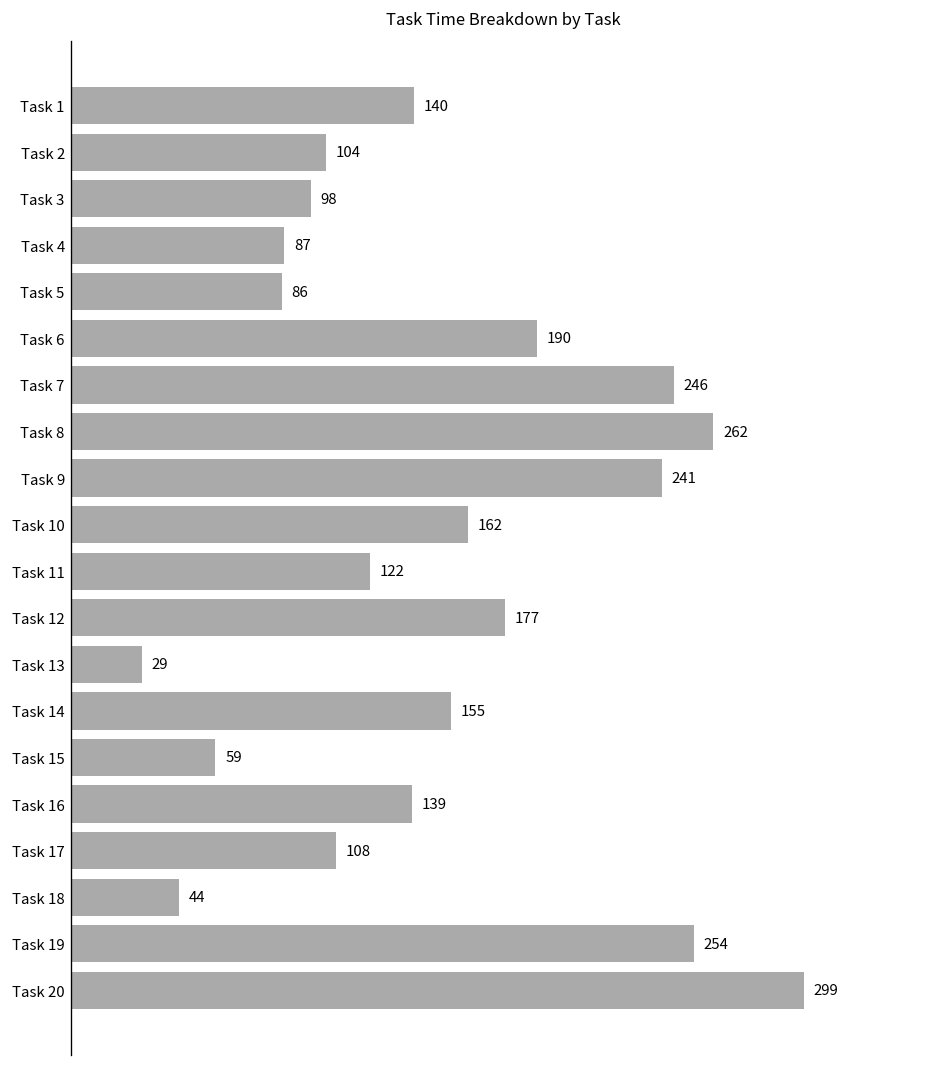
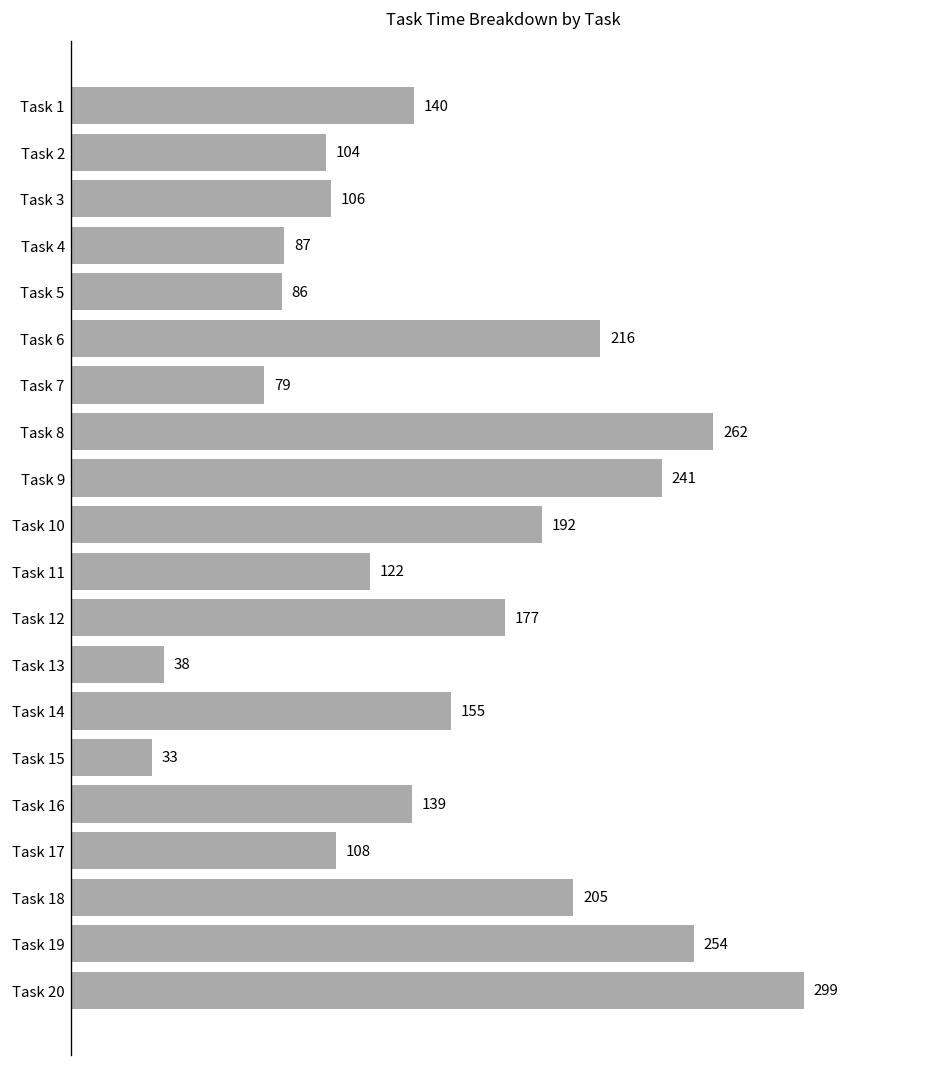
Task 3: 98 -> 106
Task 6: 190 -> 216
Task 7: 246 -> 79
Task 10: 162 -> 192
Task 13: 29 -> 38
Task 15: 59 -> 33
Task 18: 44 -> 205
